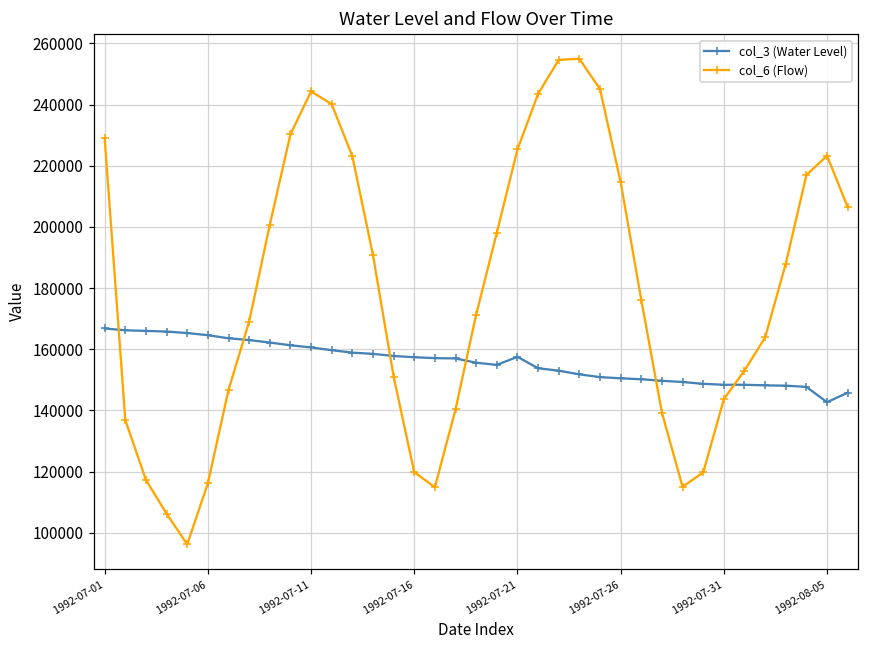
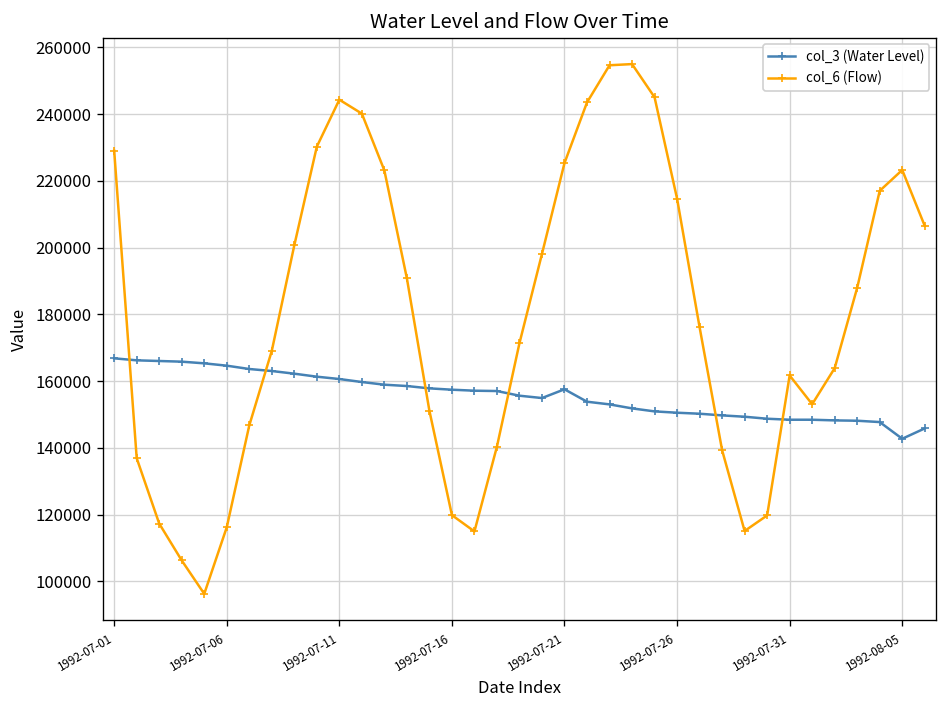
col_6 (Flow), 1992-07-31: 144000 -> 162000
